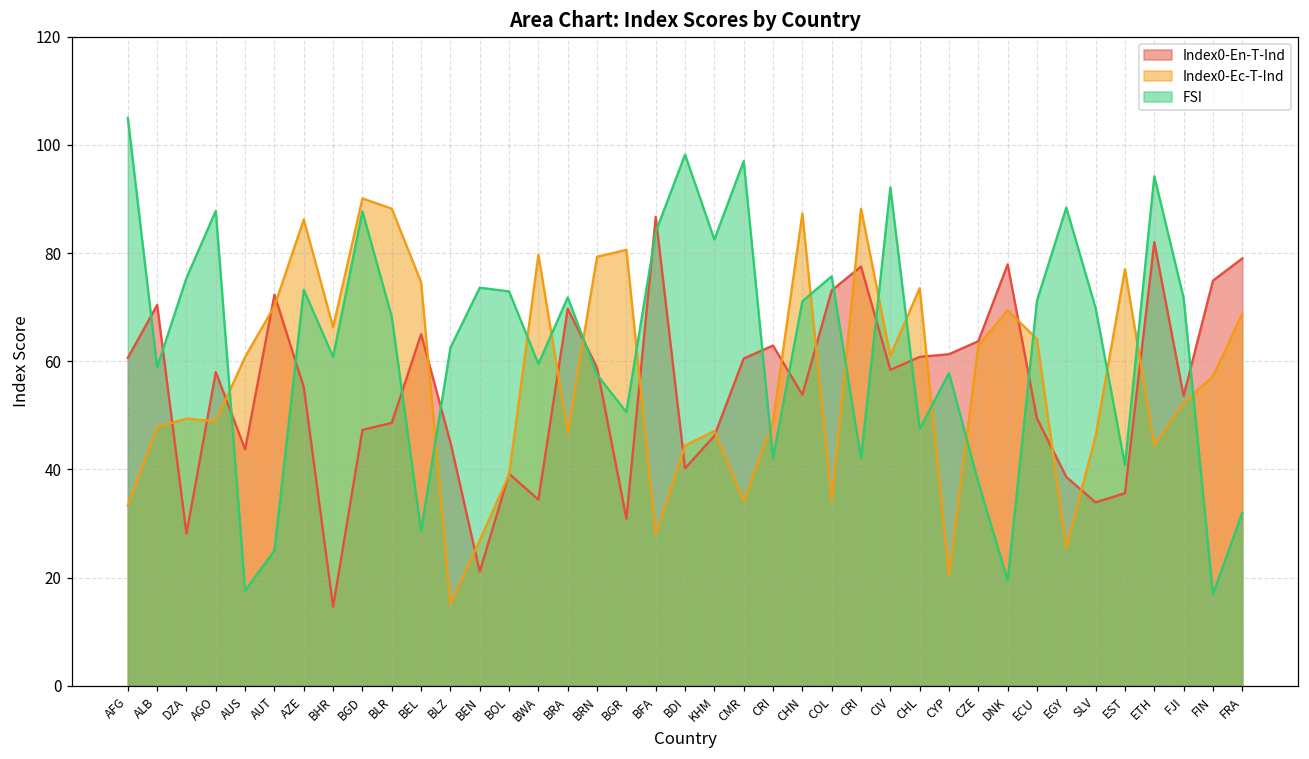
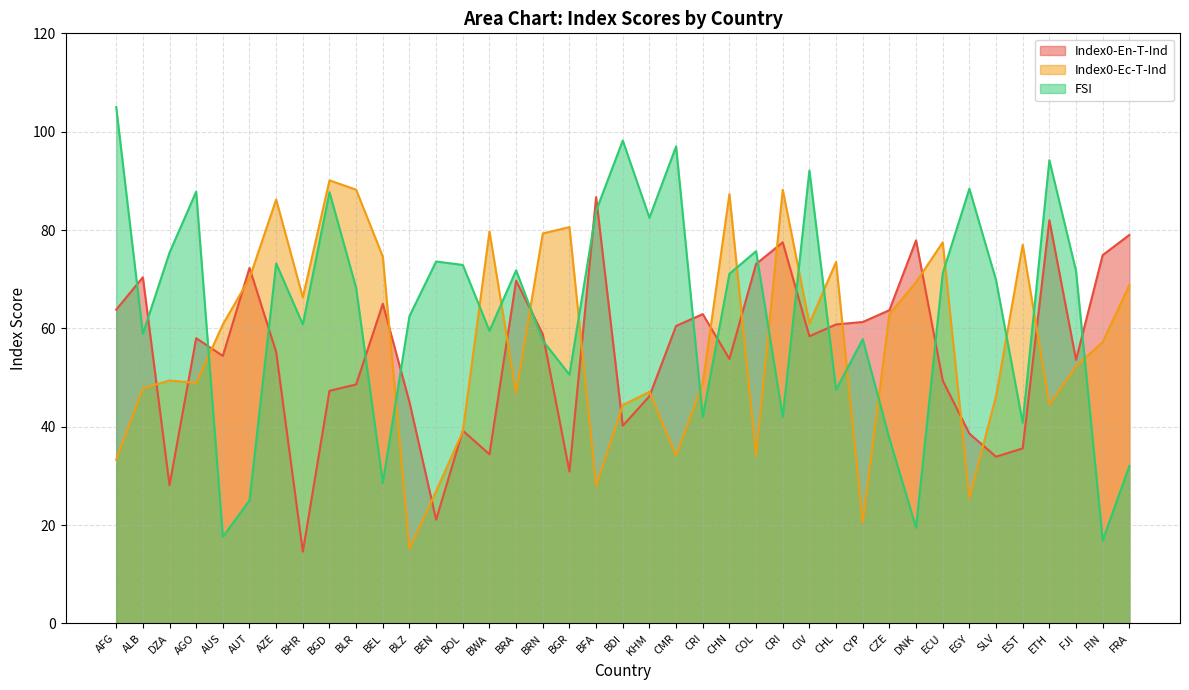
Index0-En-T-Ind, AFG: 61 -> 64
Index0-En-T-Ind, AUS: 44 -> 54
Index0-Ec-T-Ind, ECU: 64 -> 78
